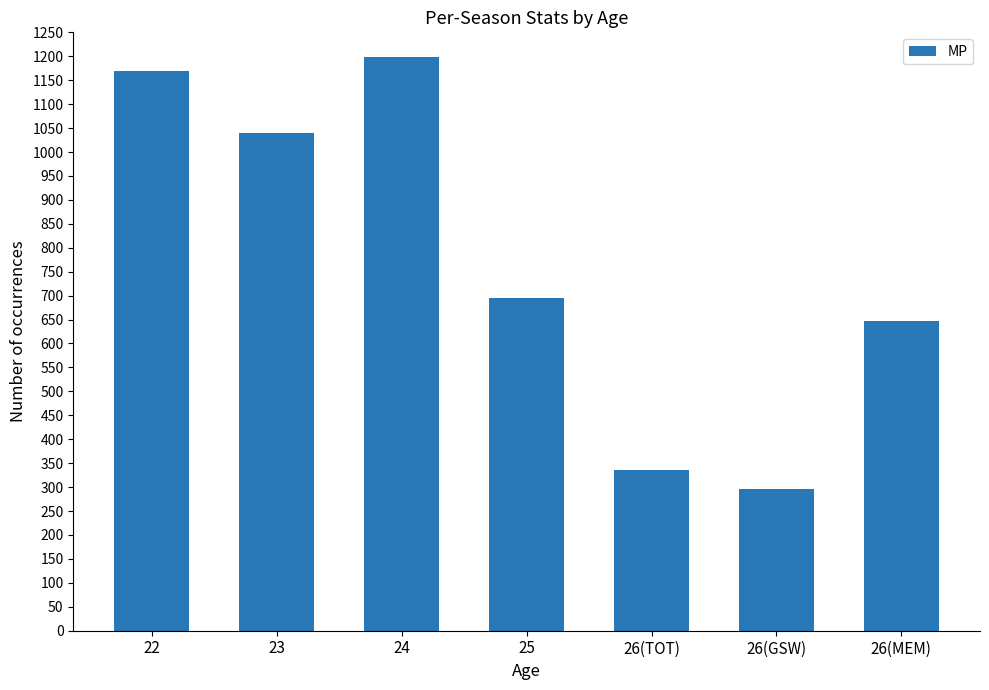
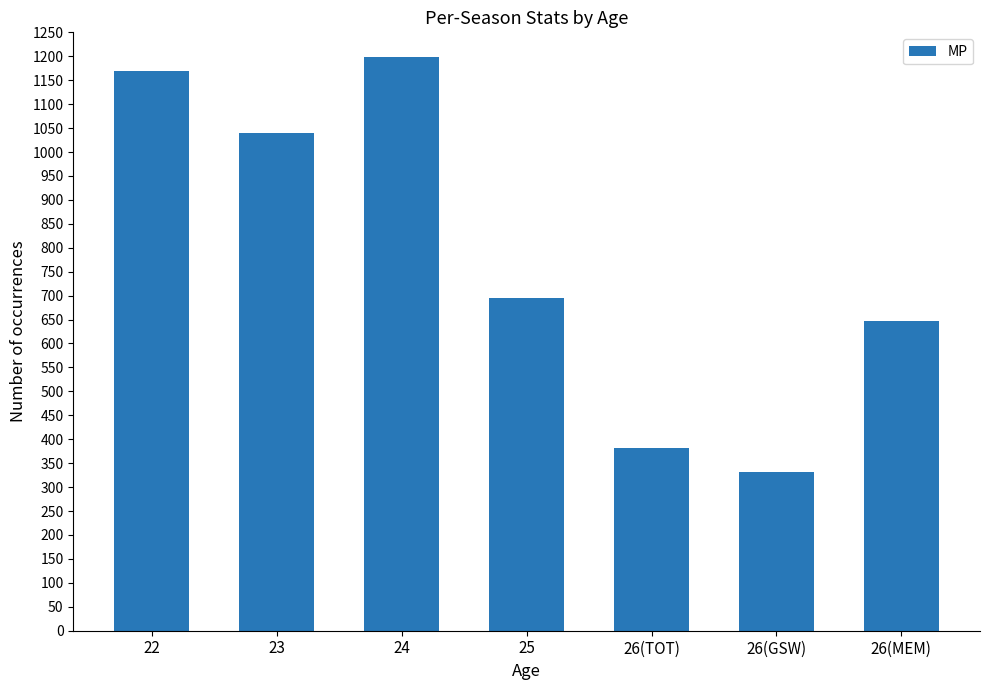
26(TOT): 340 -> 380
26(GSW): 300 -> 330
